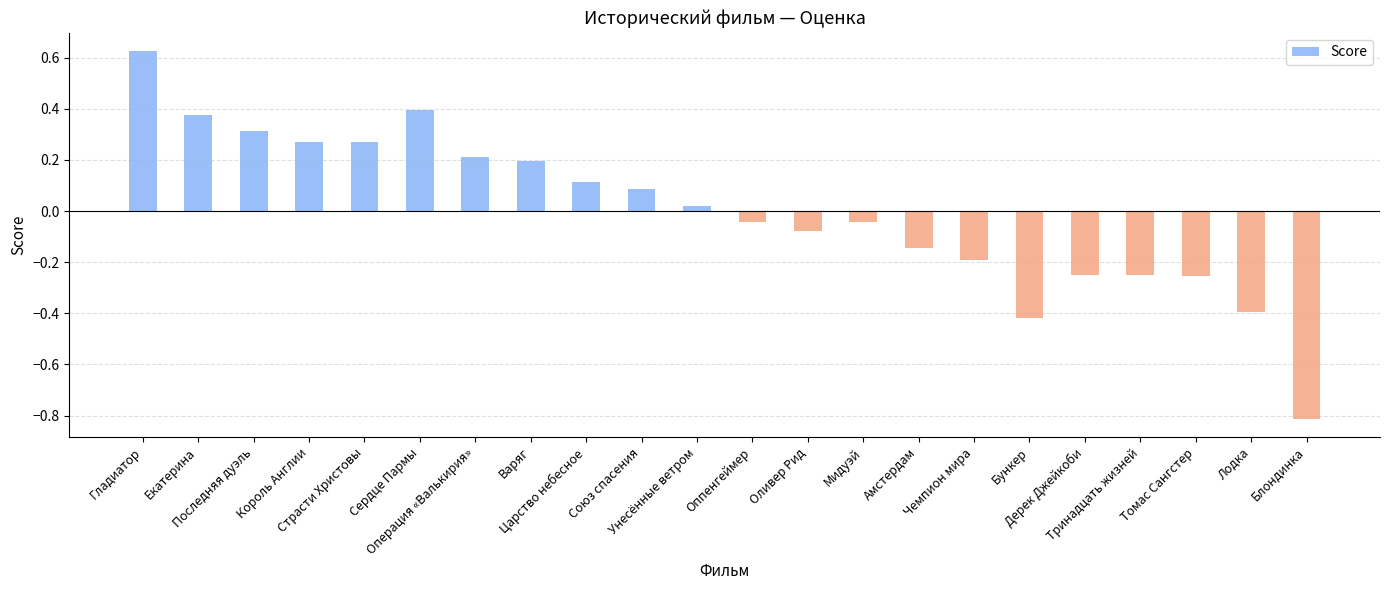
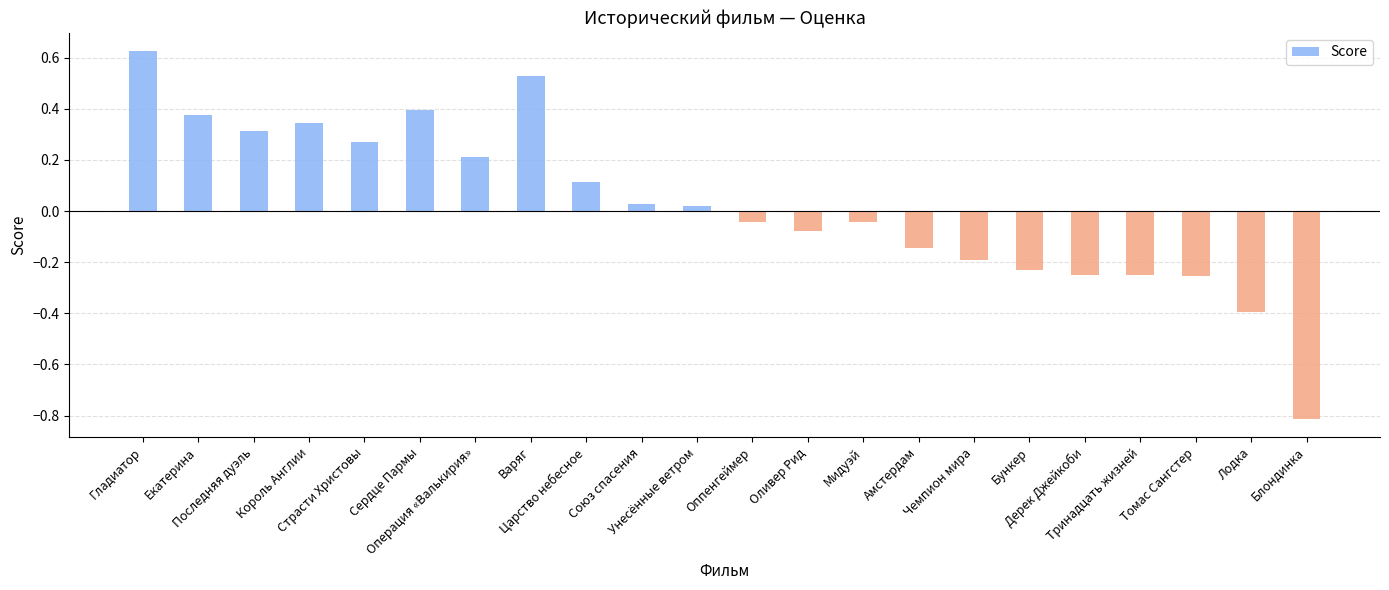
Король Англии: 0.27 -> 0.35
Варяг: 0.20 -> 0.53
Союз спасения: 0.09 -> 0.03
Бункер: -0.42 -> -0.23
